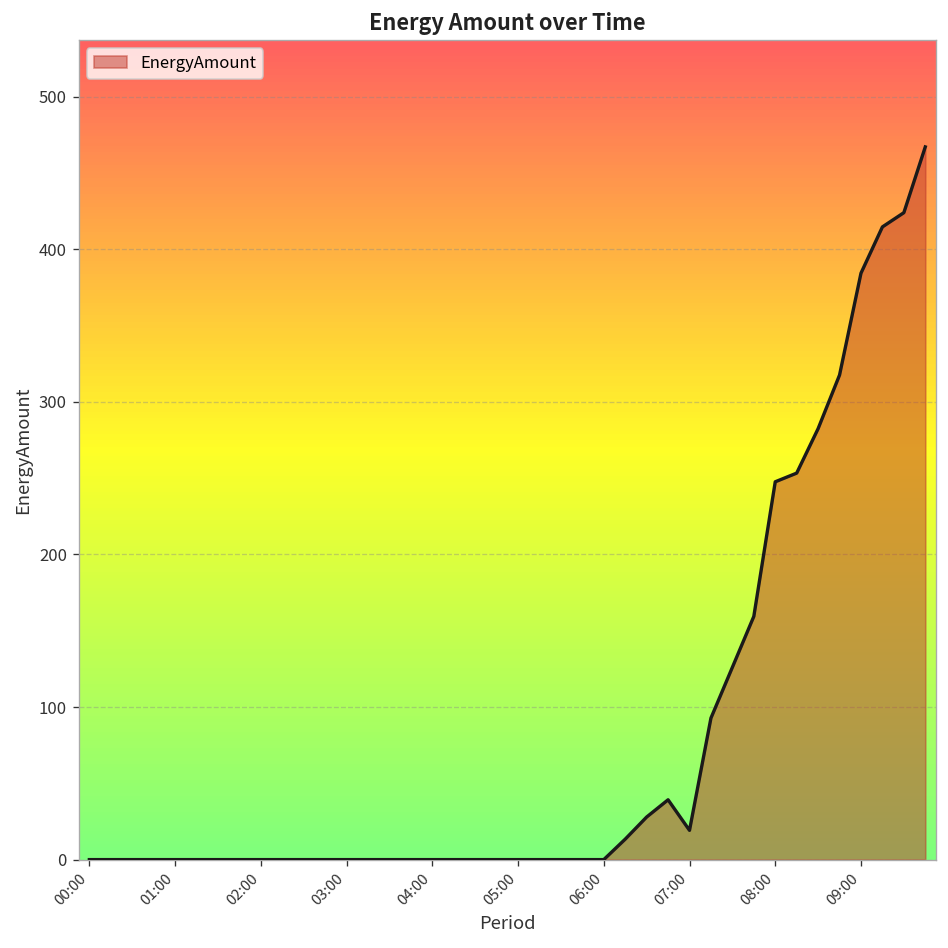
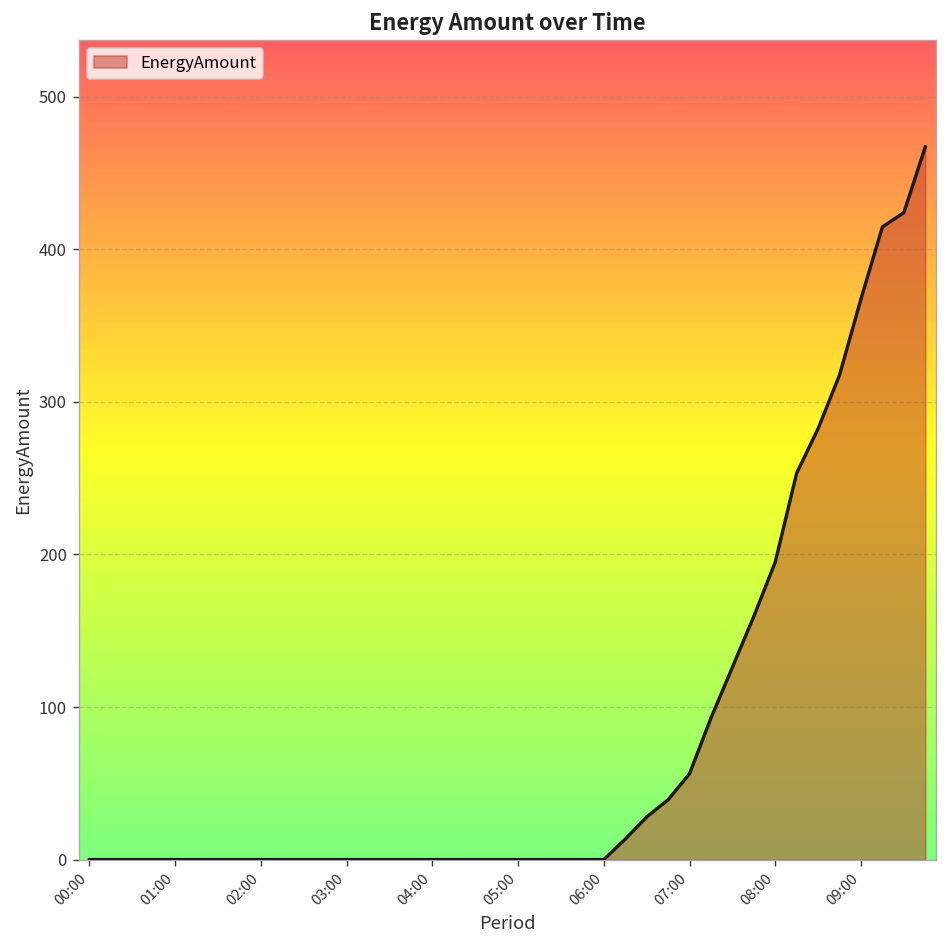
07:00: 19 -> 56
08:00: 248 -> 195
09:00: 384 -> 367
